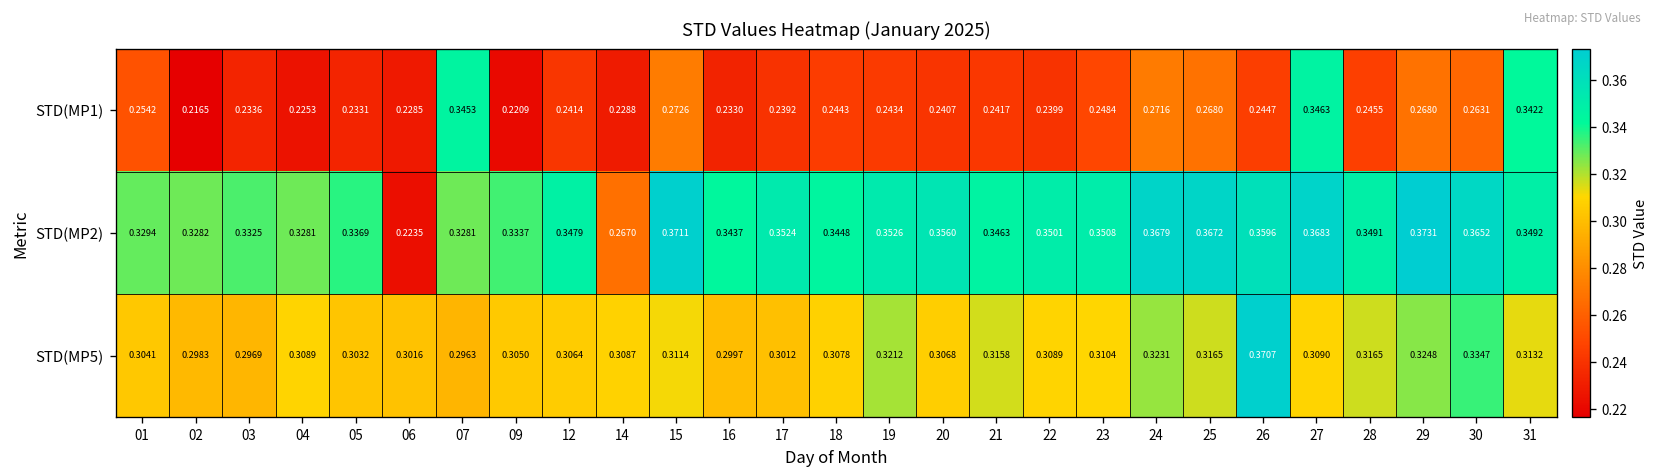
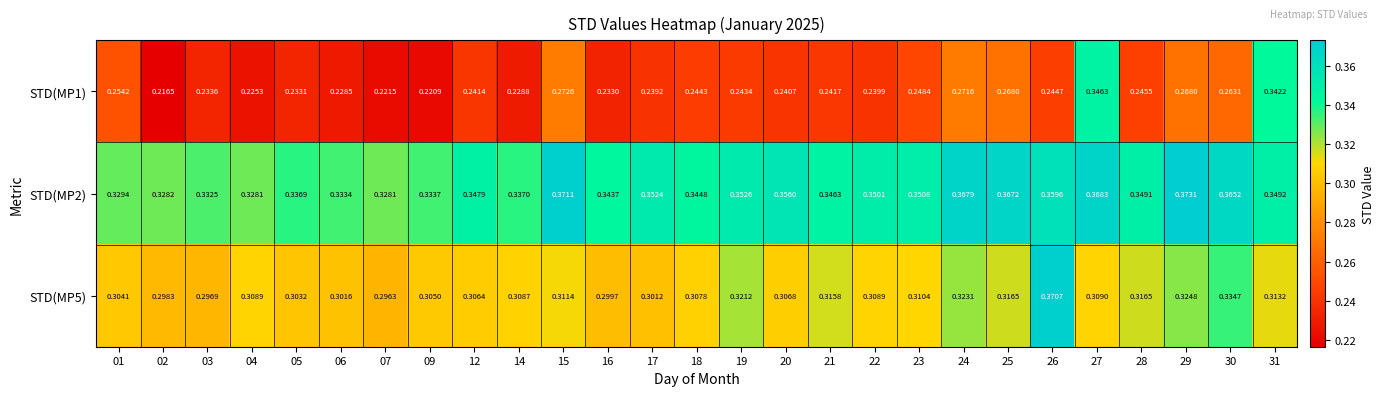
STD(MP1), 07: 0.3453 -> 0.2215
STD(MP2), 06: 0.2235 -> 0.3334
STD(MP2), 14: 0.2670 -> 0.3370
